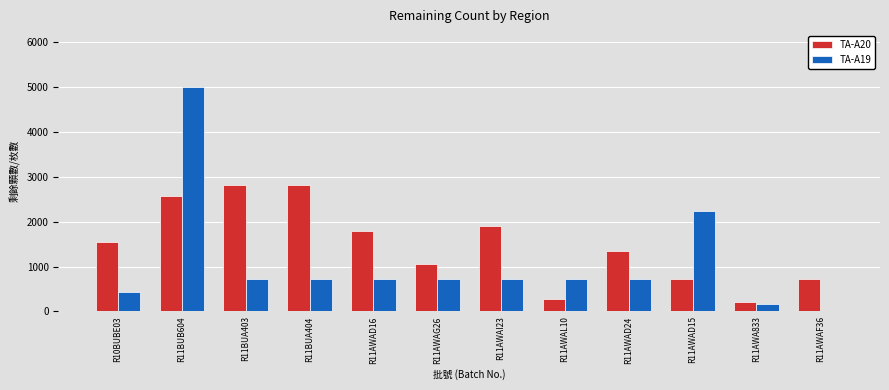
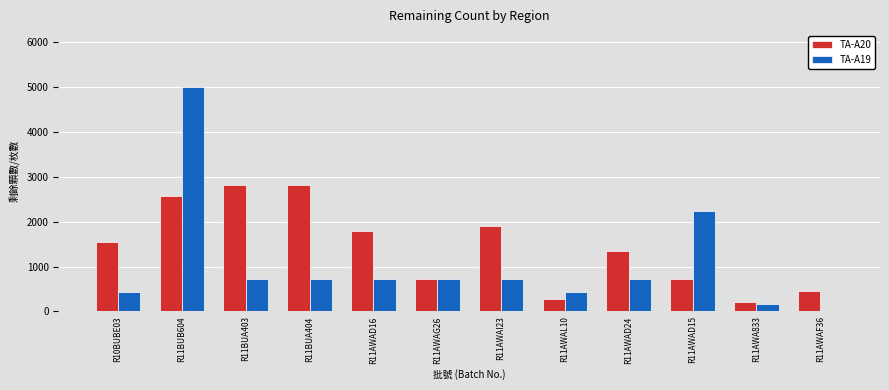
TA-A20, R11AWAG26: 1100 -> 700
TA-A19, R11AWAL10: 700 -> 400
TA-A20, R11AWAF36: 700 -> 500
